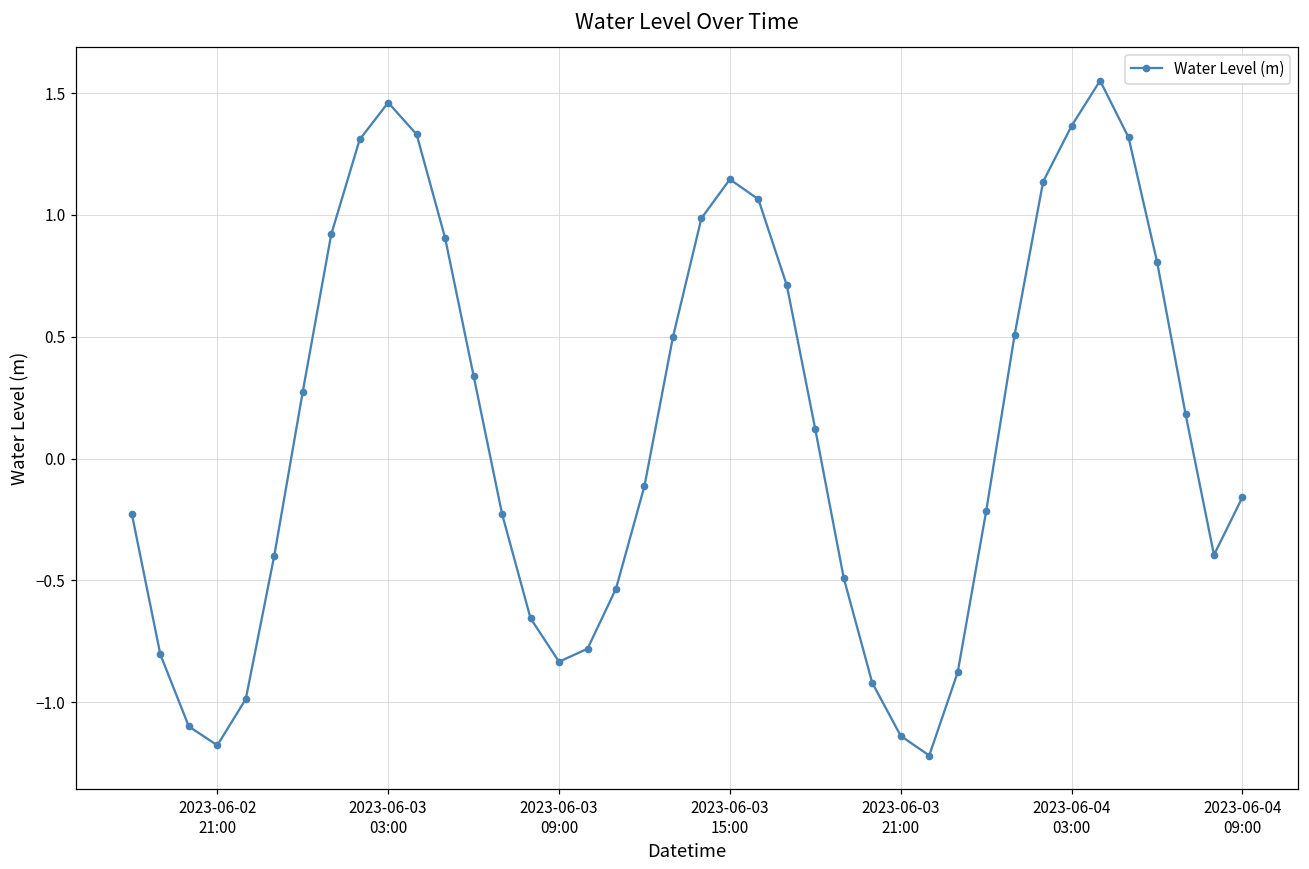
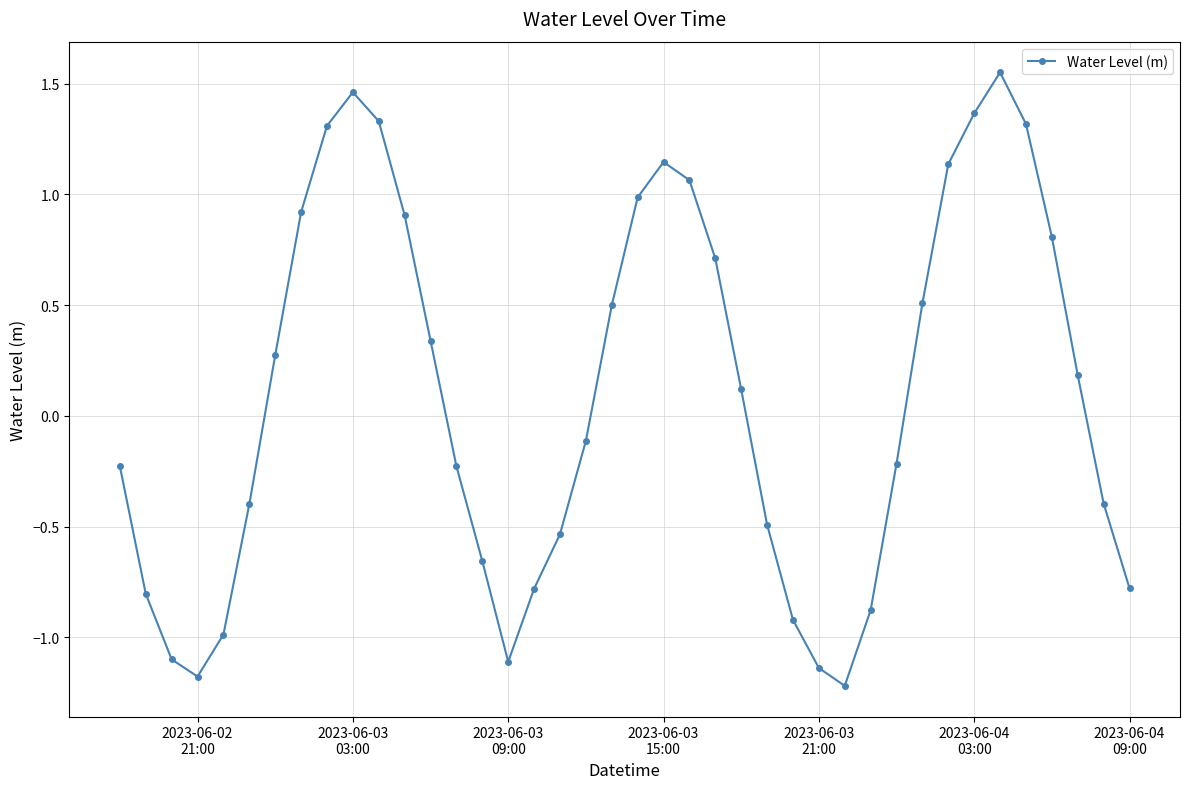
2023-06-03 09:00: -0.83 -> -1.11
2023-06-04 09:00: -0.16 -> -0.78
